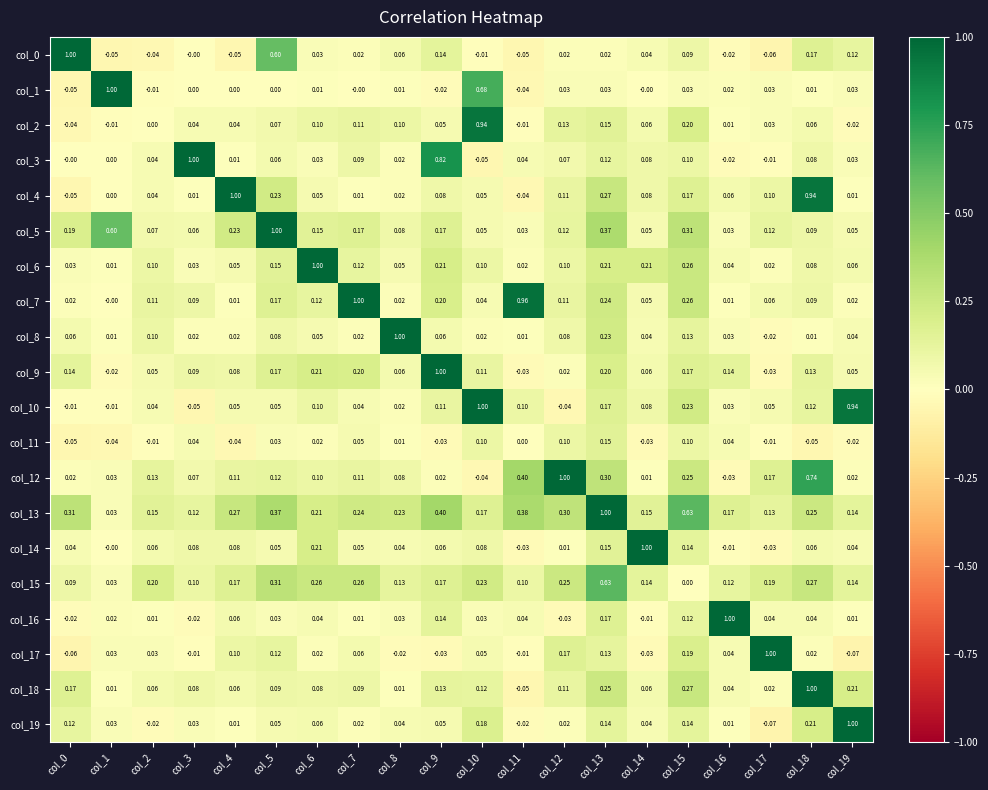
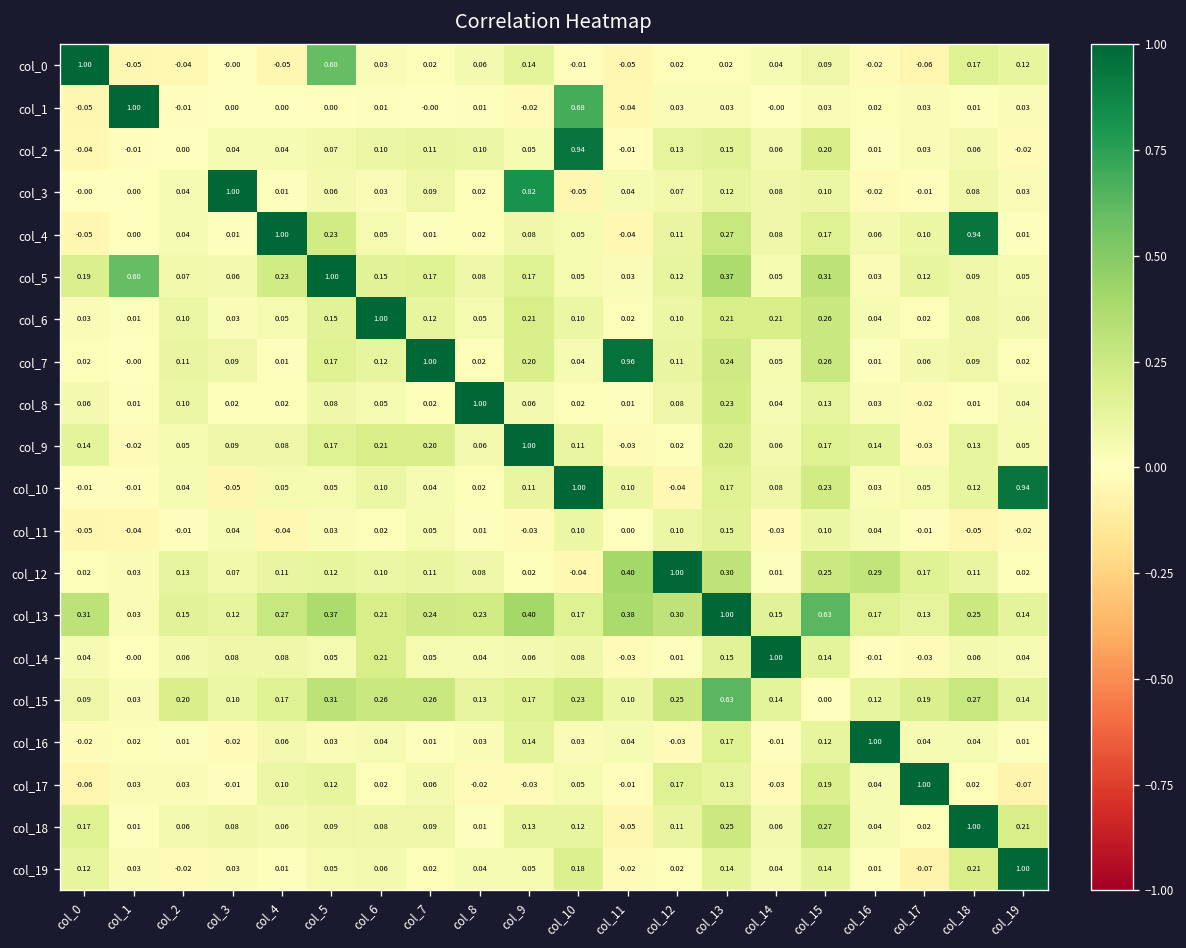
col_12, col_16: -0.03 -> 0.29
col_12, col_18: 0.74 -> 0.11
